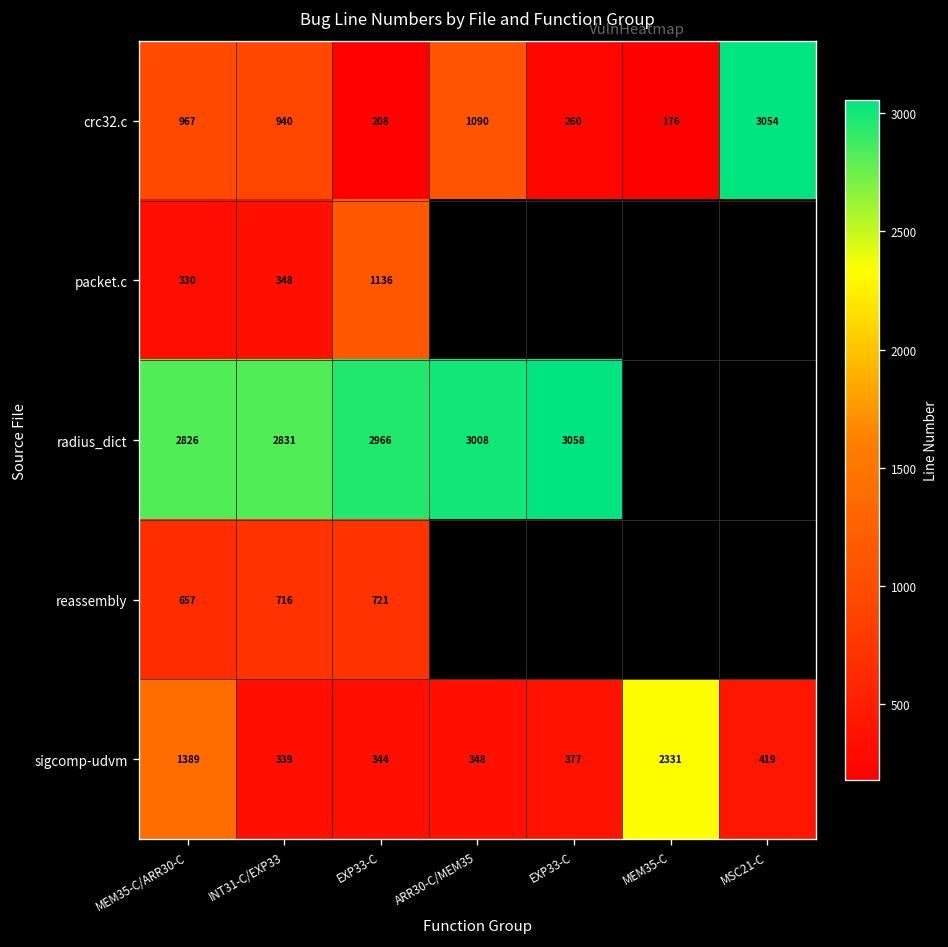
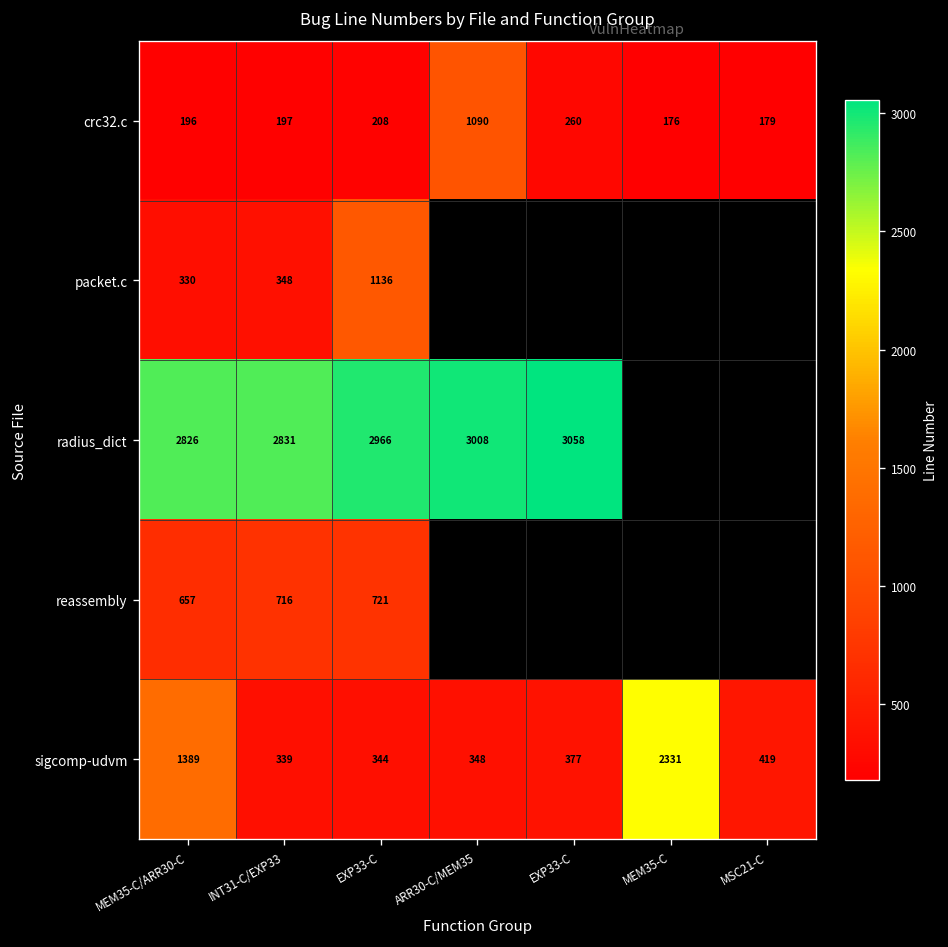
crc32.c, MEM35-C/ARR30-C: 967 -> 196
crc32.c, INT31-C/EXP33: 940 -> 197
crc32.c, MSC21-C: 3054 -> 179
